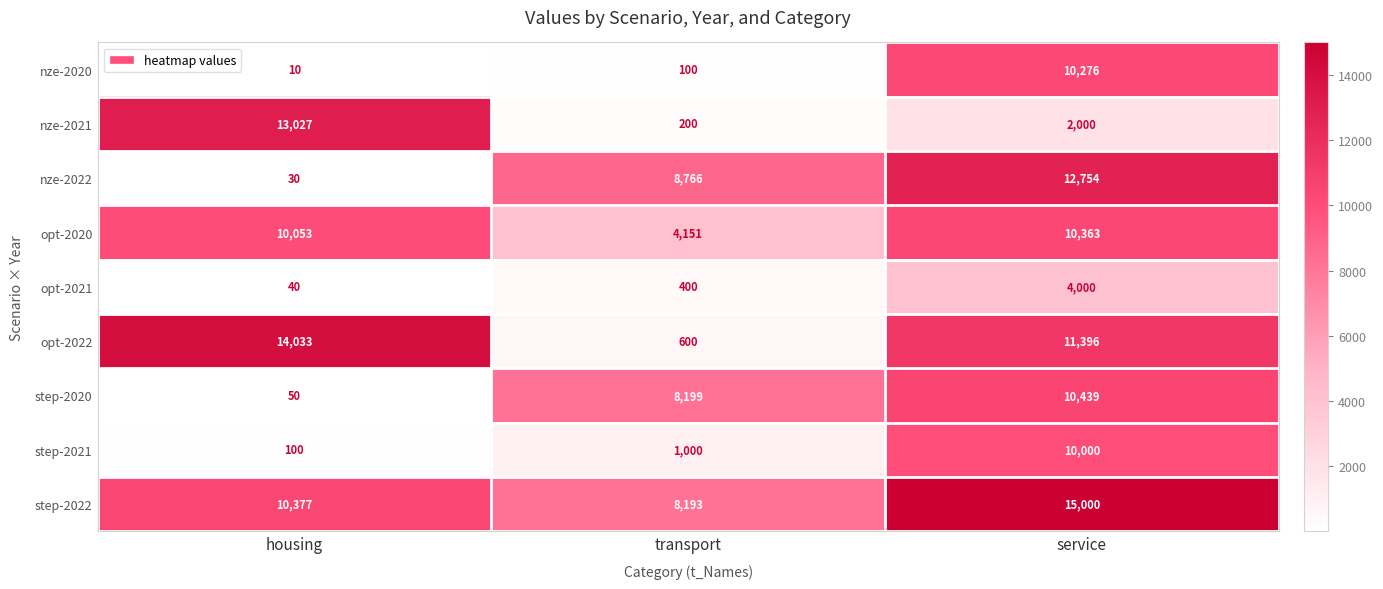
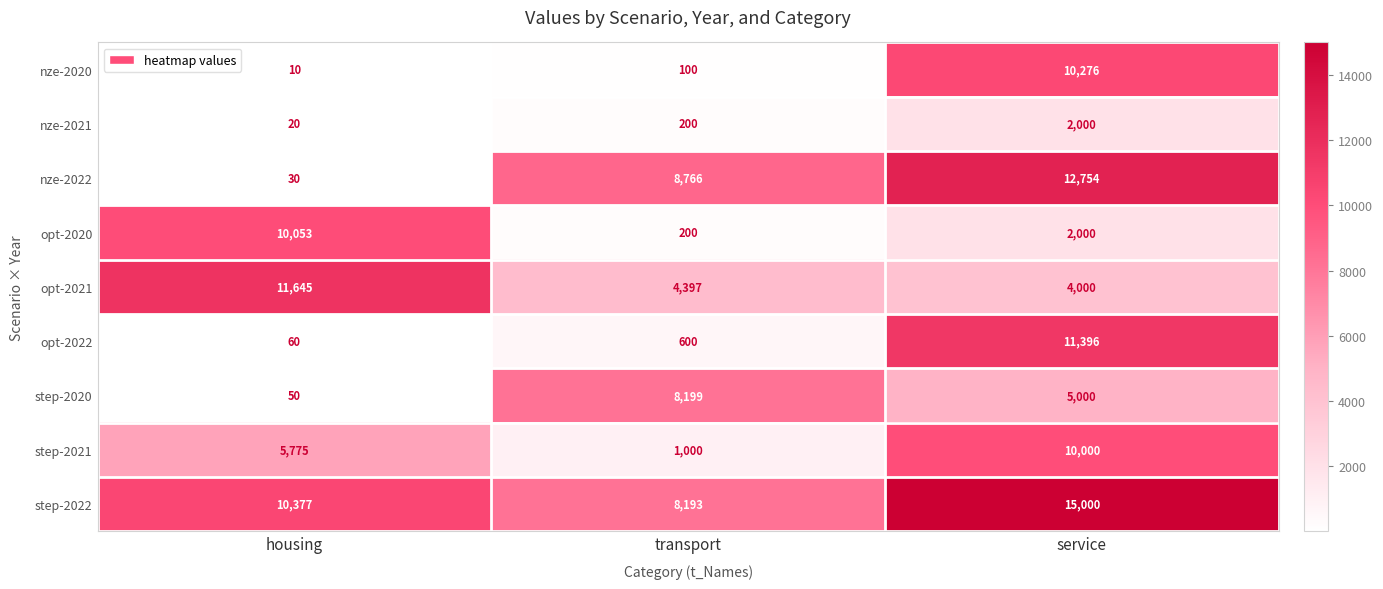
nze-2021, housing: 13,027 -> 20
opt-2020, transport: 4,151 -> 200
opt-2020, service: 10,363 -> 2,000
opt-2021, housing: 40 -> 11,645
opt-2021, transport: 400 -> 4,397
opt-2022, housing: 14,033 -> 60
step-2020, service: 10,439 -> 5,000
step-2021, housing: 100 -> 5,775
